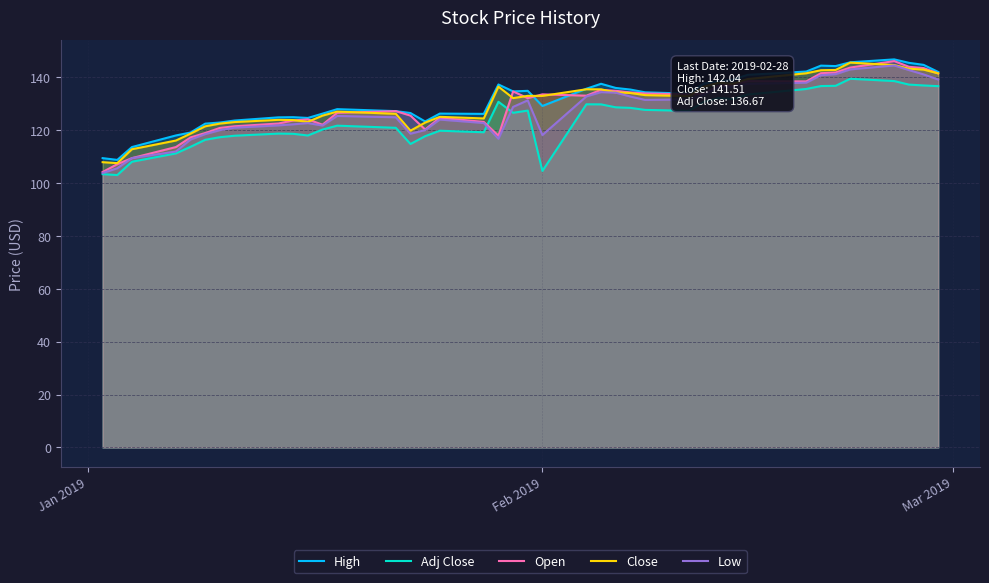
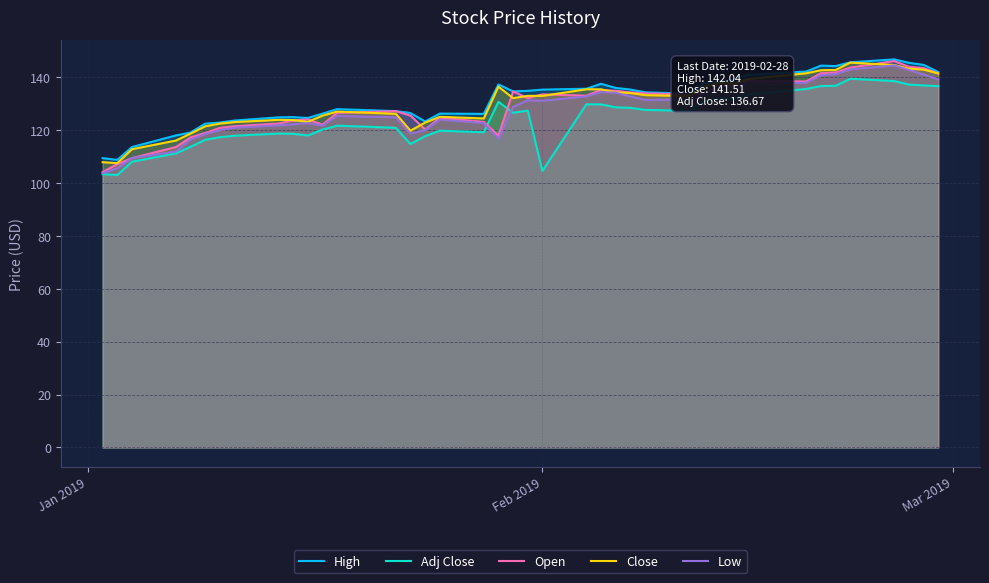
High, Feb 2019: 129 -> 135
Low, Feb 2019: 118 -> 131
